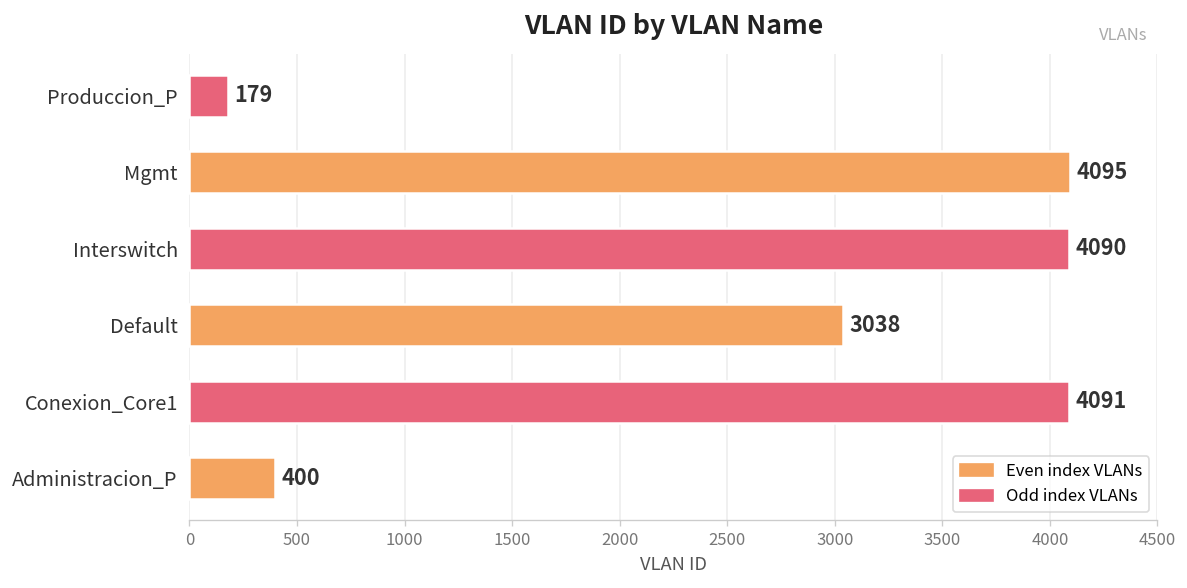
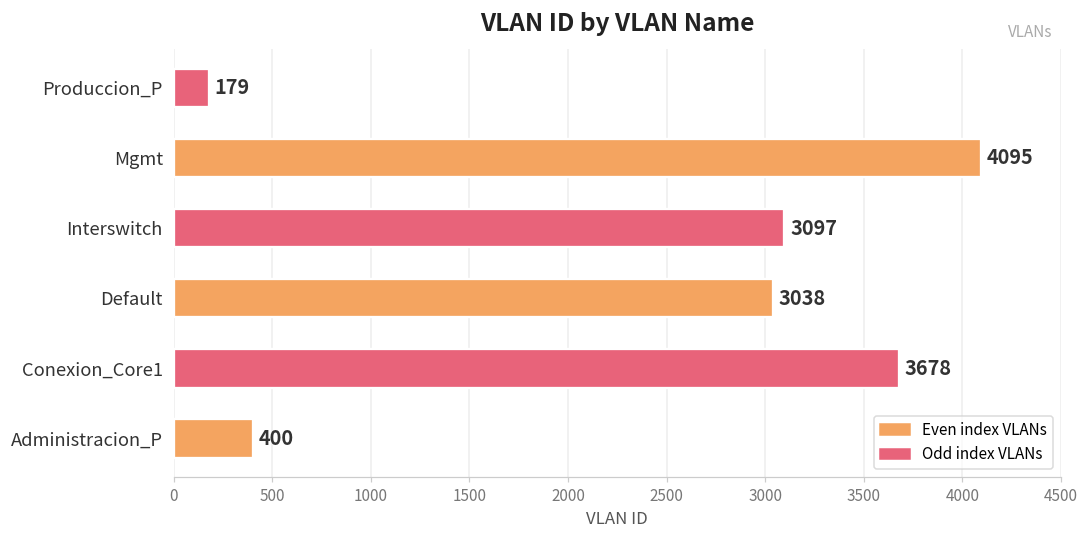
Interswitch: 4090 -> 3097
Conexion_Core1: 4091 -> 3678
